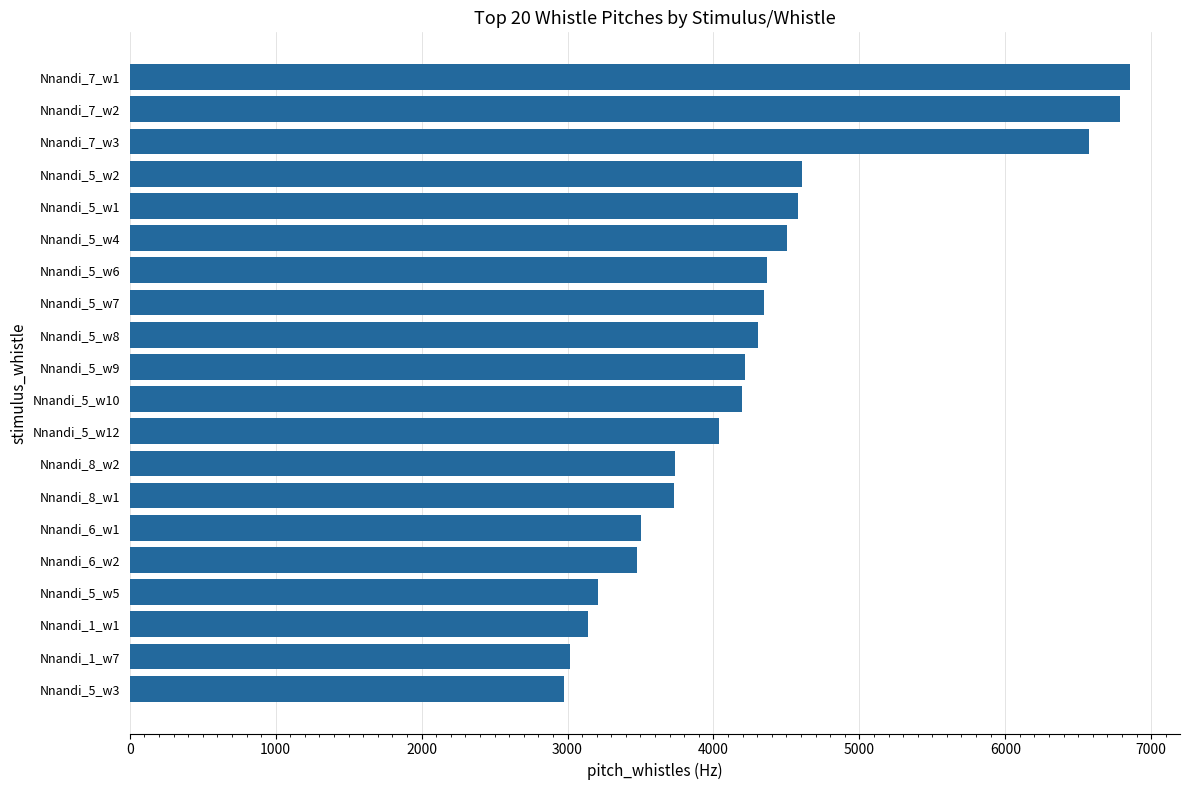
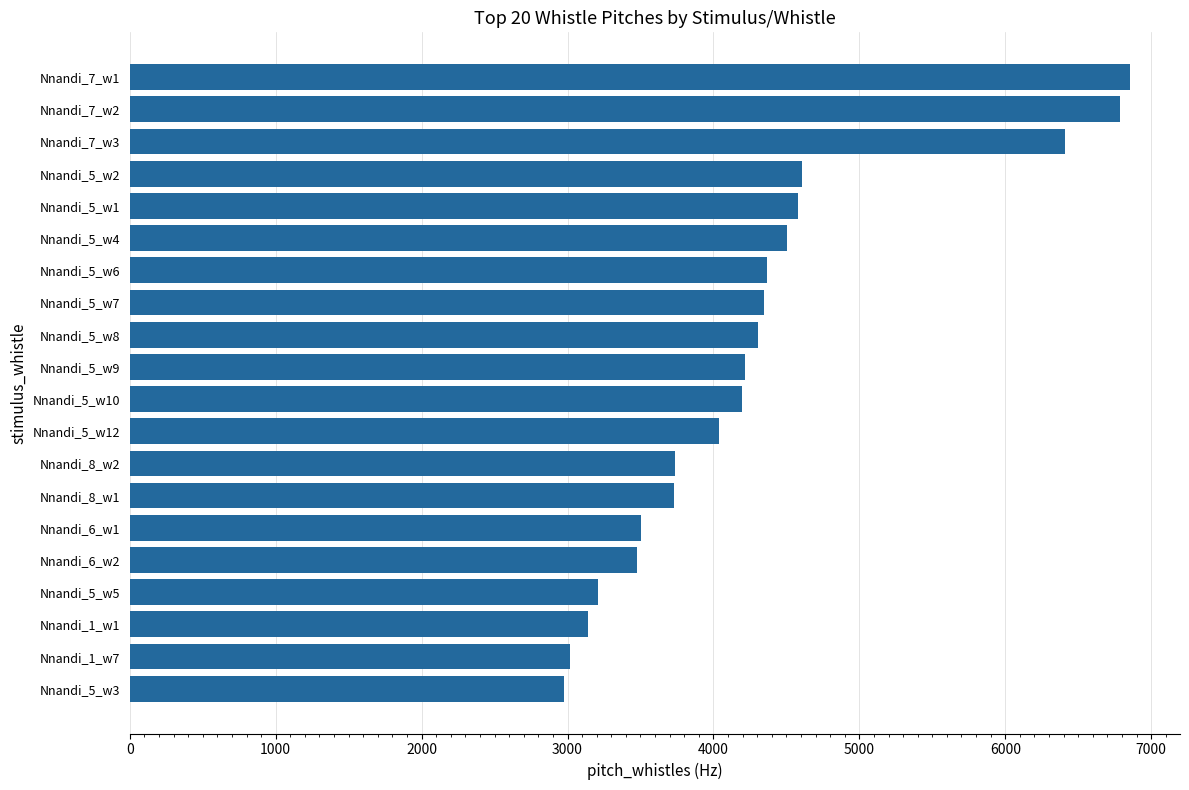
Nnandi_7_w3: 6570 -> 6410
